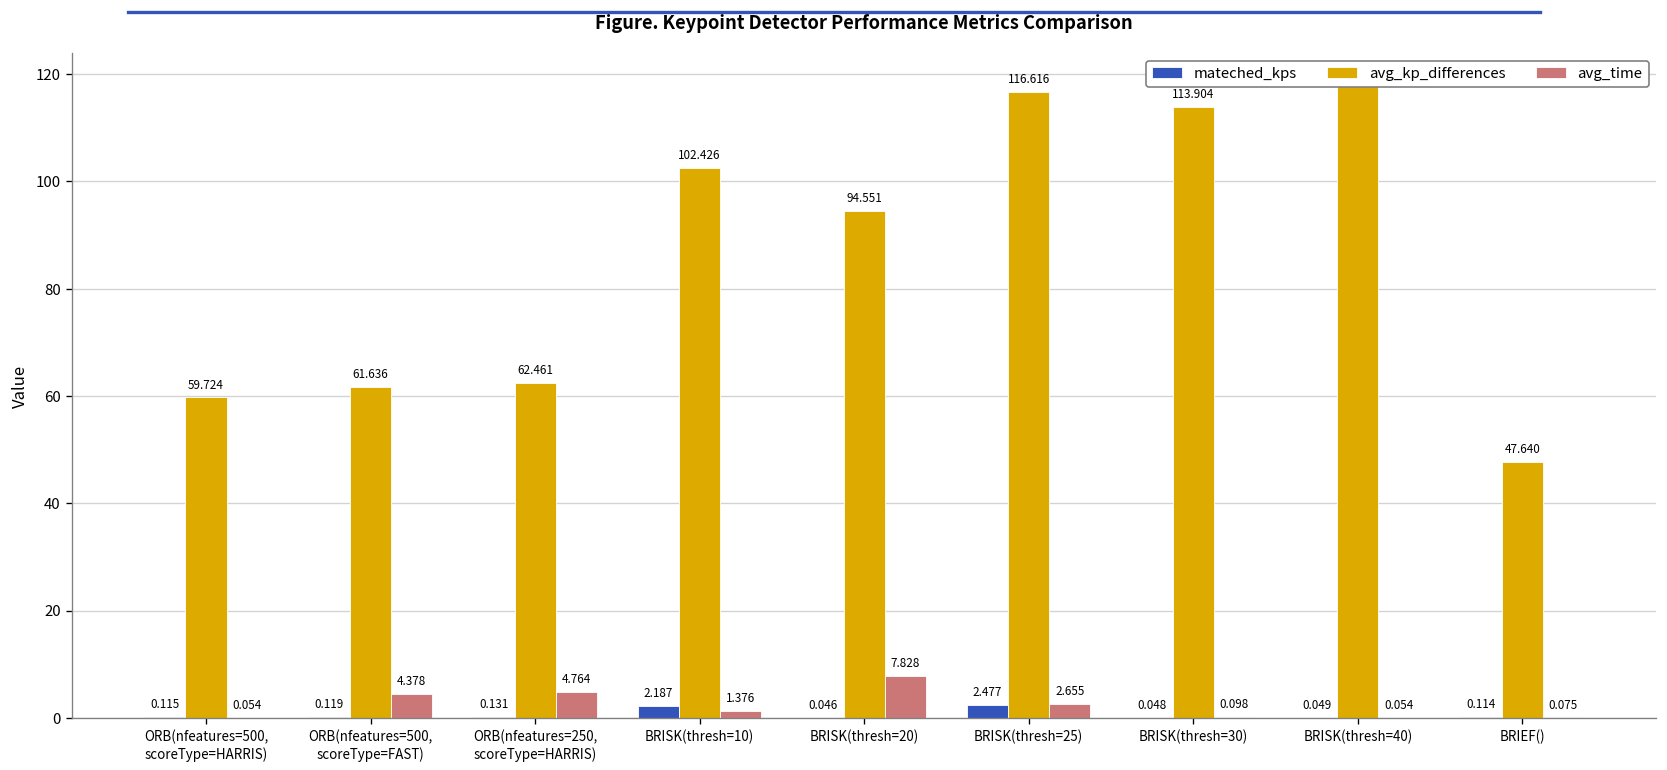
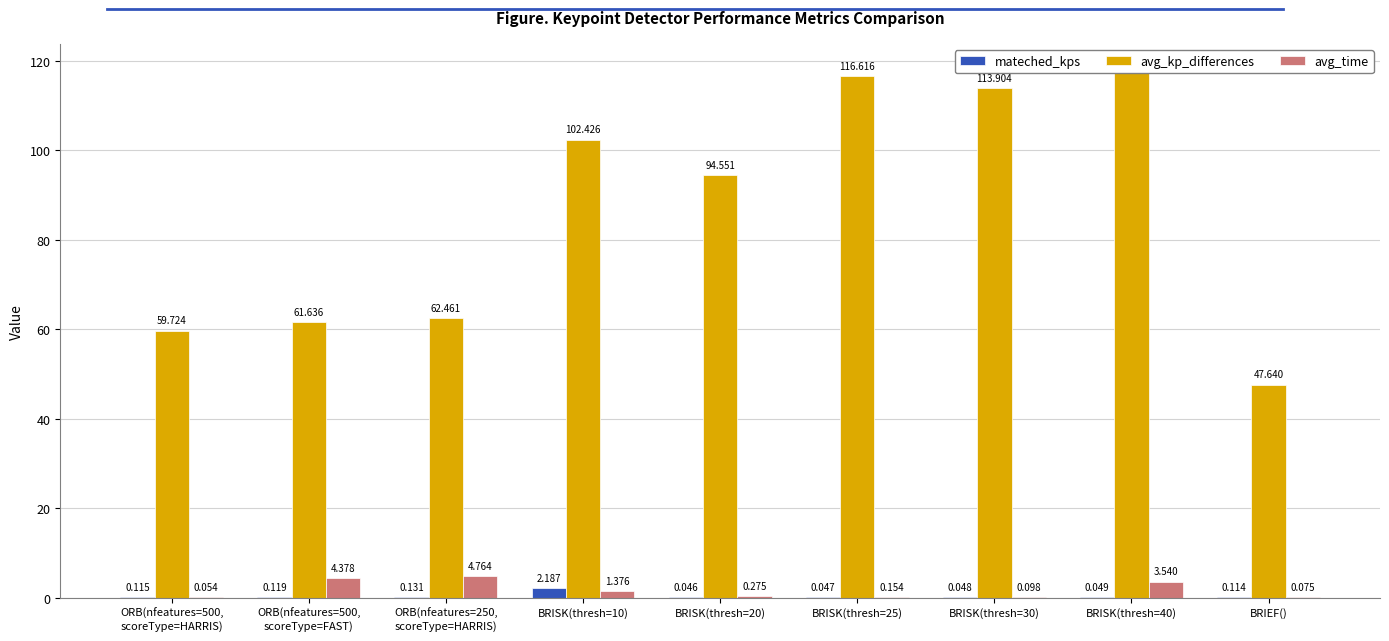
avg_time, BRISK(thresh=20): 7.828 -> 0.275
mateched_kps, BRISK(thresh=25): 2.477 -> 0.047
avg_time, BRISK(thresh=25): 2.655 -> 0.154
avg_time, BRISK(thresh=40): 0.054 -> 3.540
